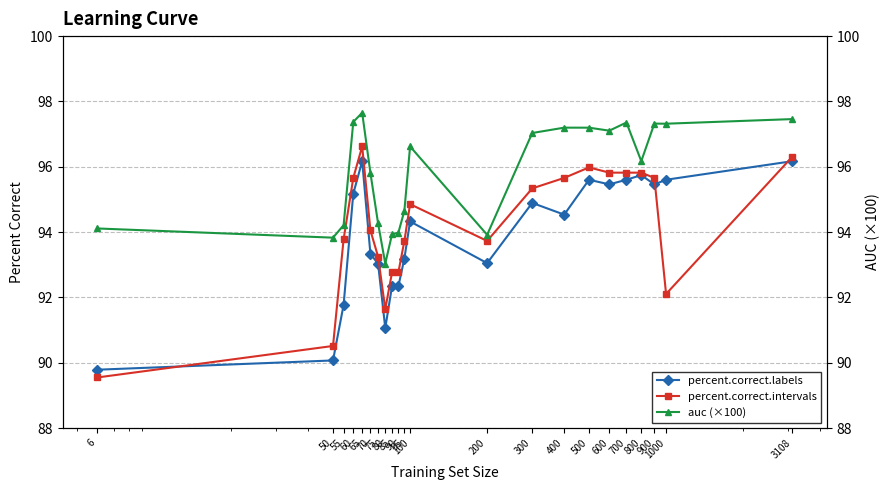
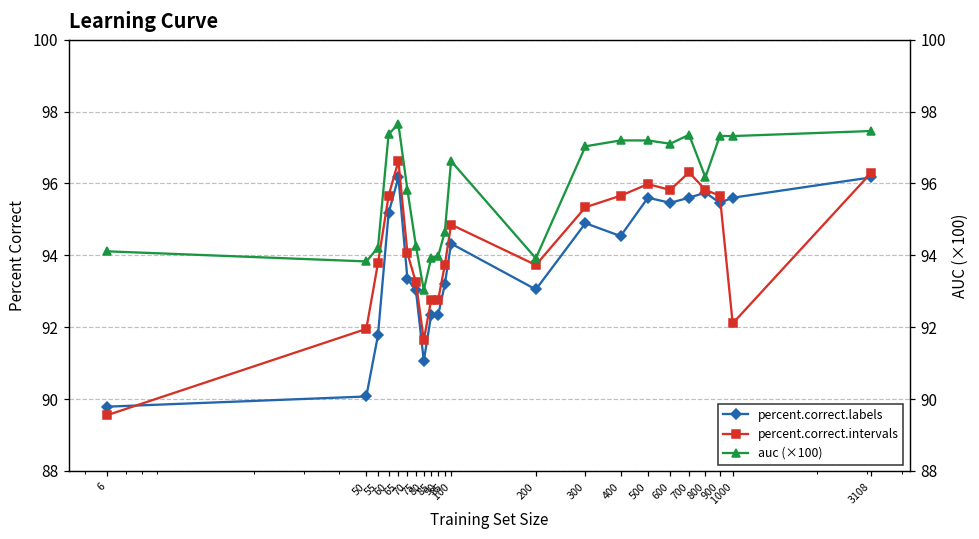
percent.correct.intervals, 50: 90.5 -> 92.0
percent.correct.intervals, 700: 95.8 -> 96.3
